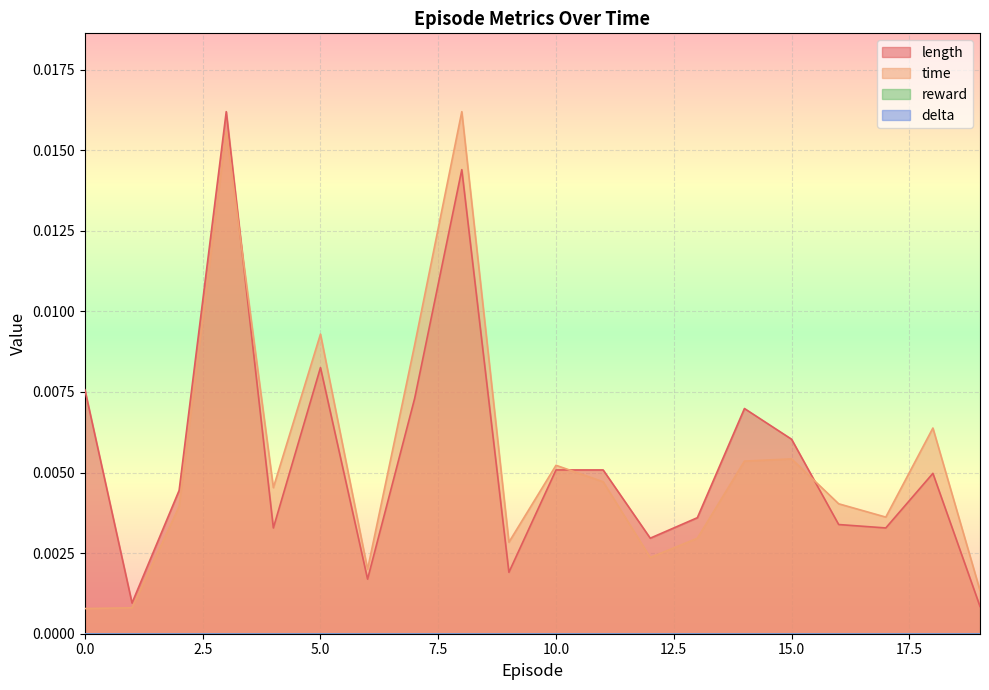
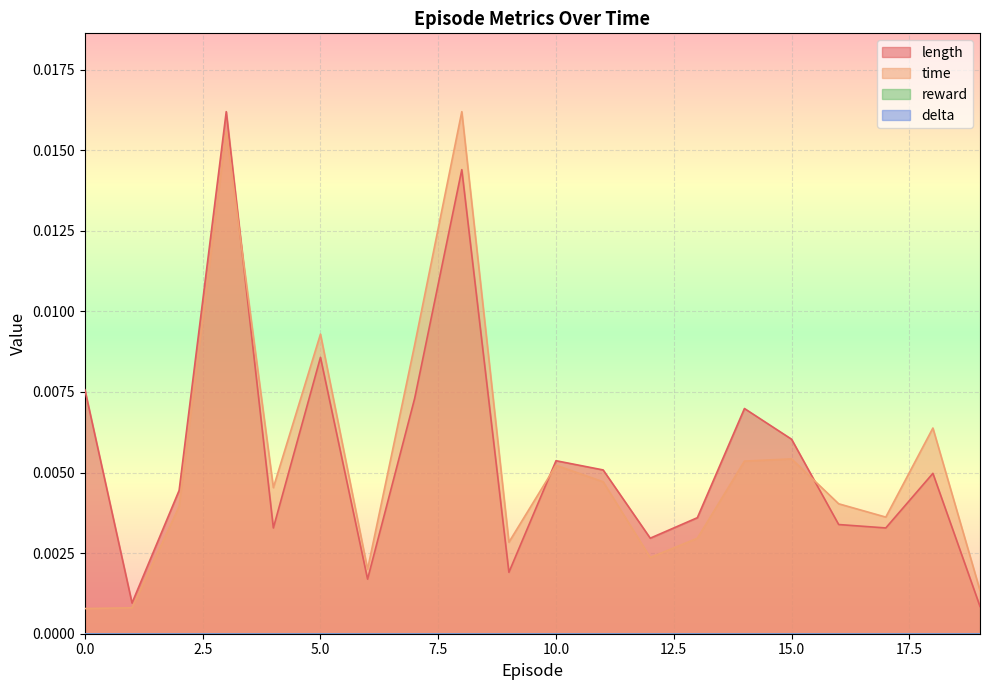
length, 5.0: 0.0083 -> 0.0086
length, 10.0: 0.0051 -> 0.0054
